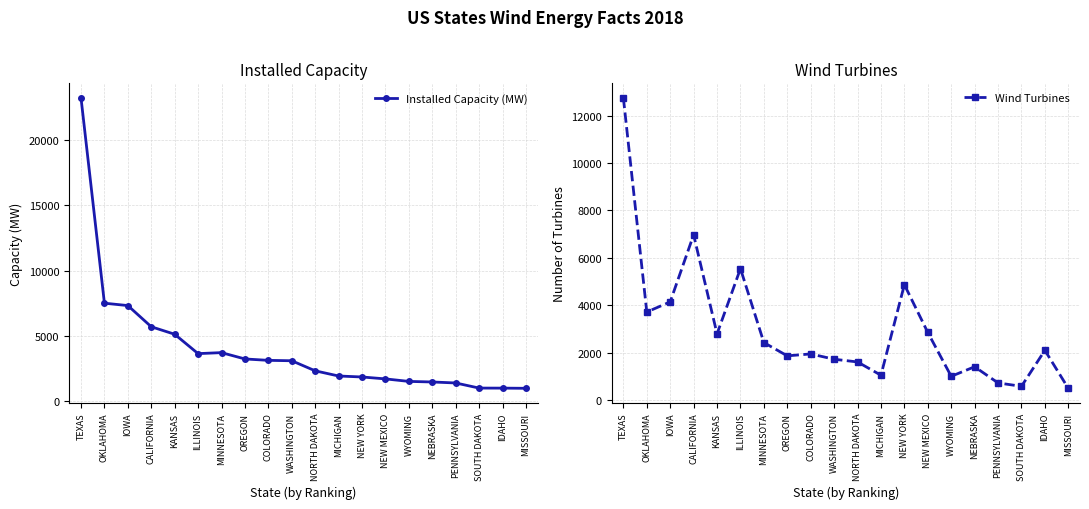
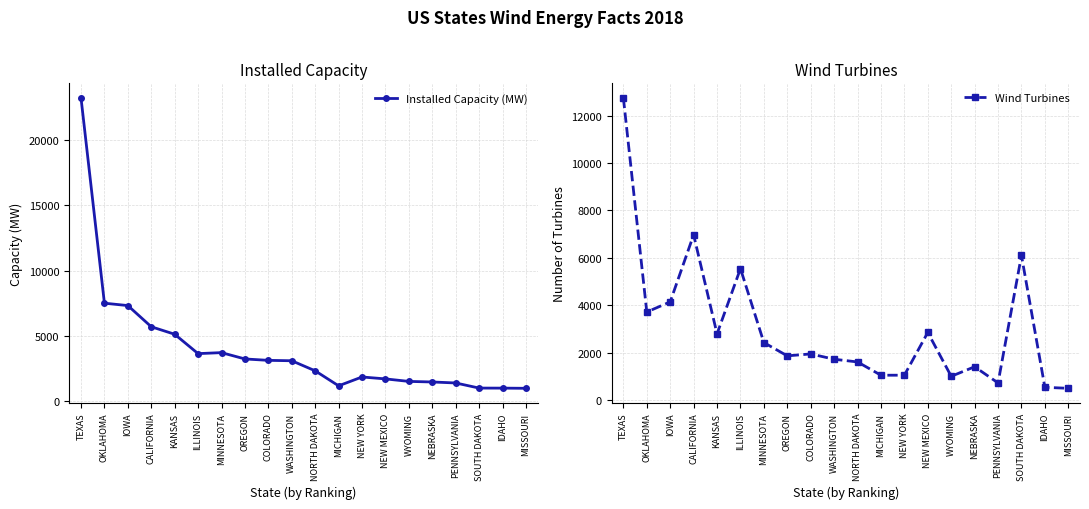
Installed Capacity, MICHIGAN: 1900 -> 1200
Wind Turbines, NEW YORK: 4900 -> 1100
Wind Turbines, SOUTH DAKOTA: 600 -> 6100
Wind Turbines, IDAHO: 2100 -> 500
